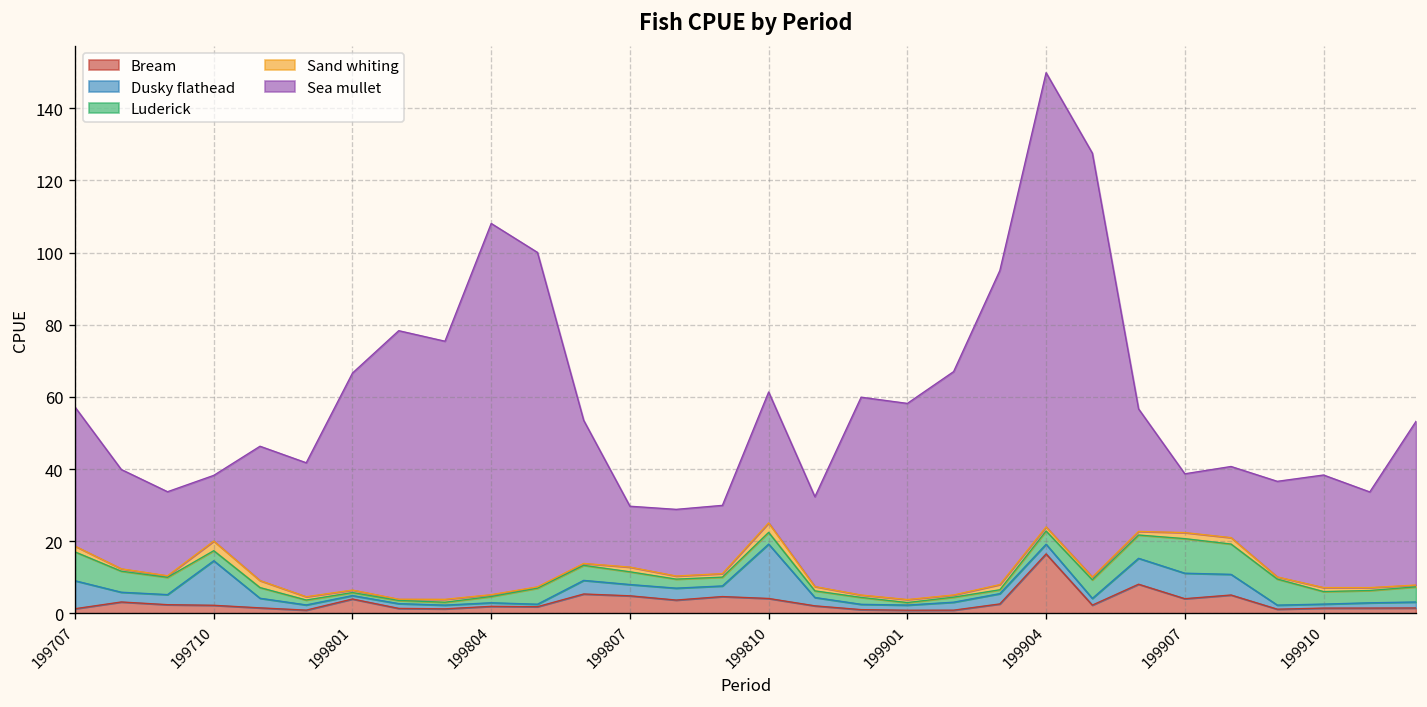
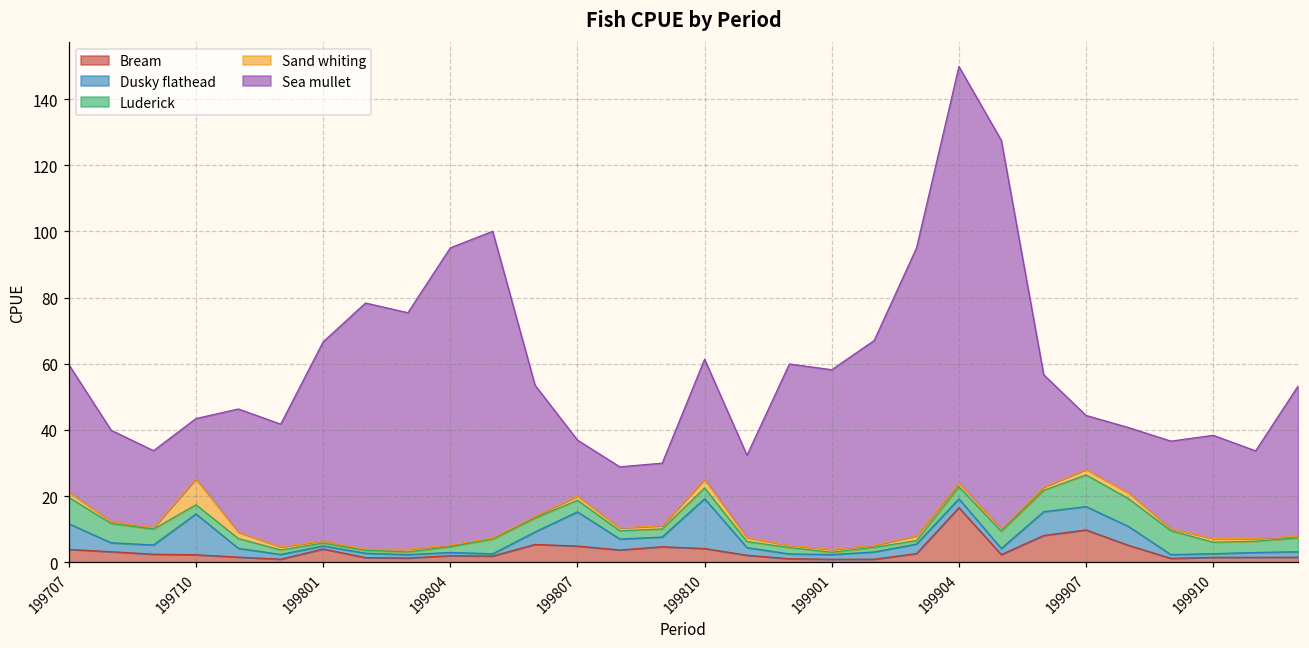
Bream, 199707: 1 -> 4
Sand whiting, 199710: 3 -> 8
Sea mullet, 199804: 103 -> 90
Dusky flathead, 199807: 3 -> 10
Bream, 199907: 4 -> 10
